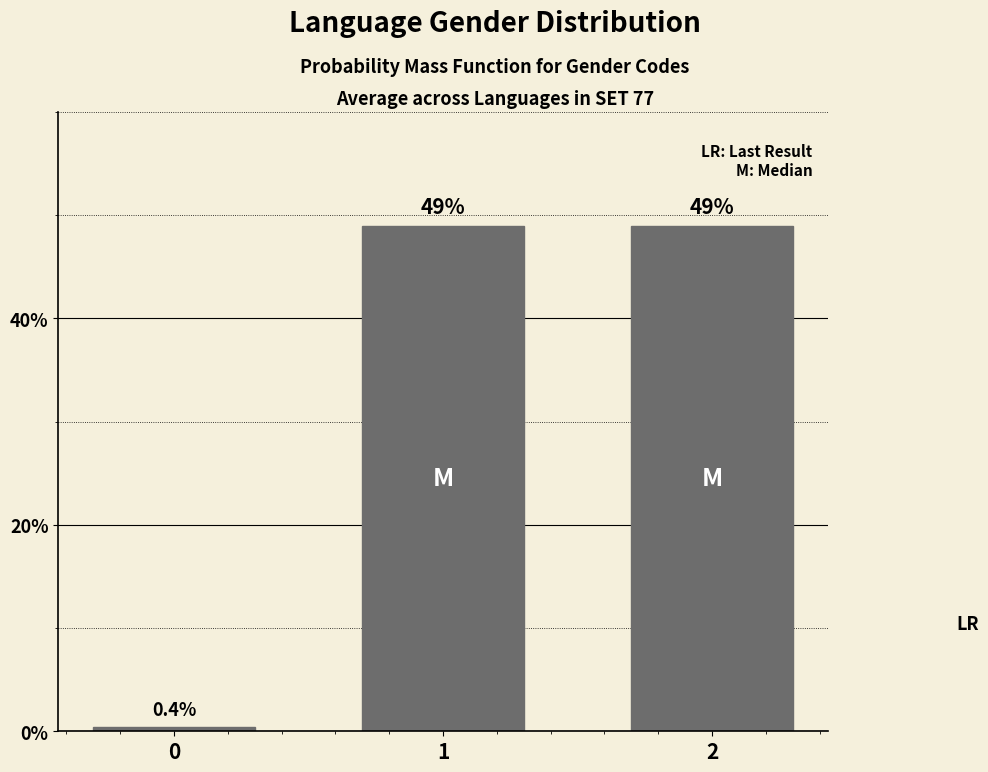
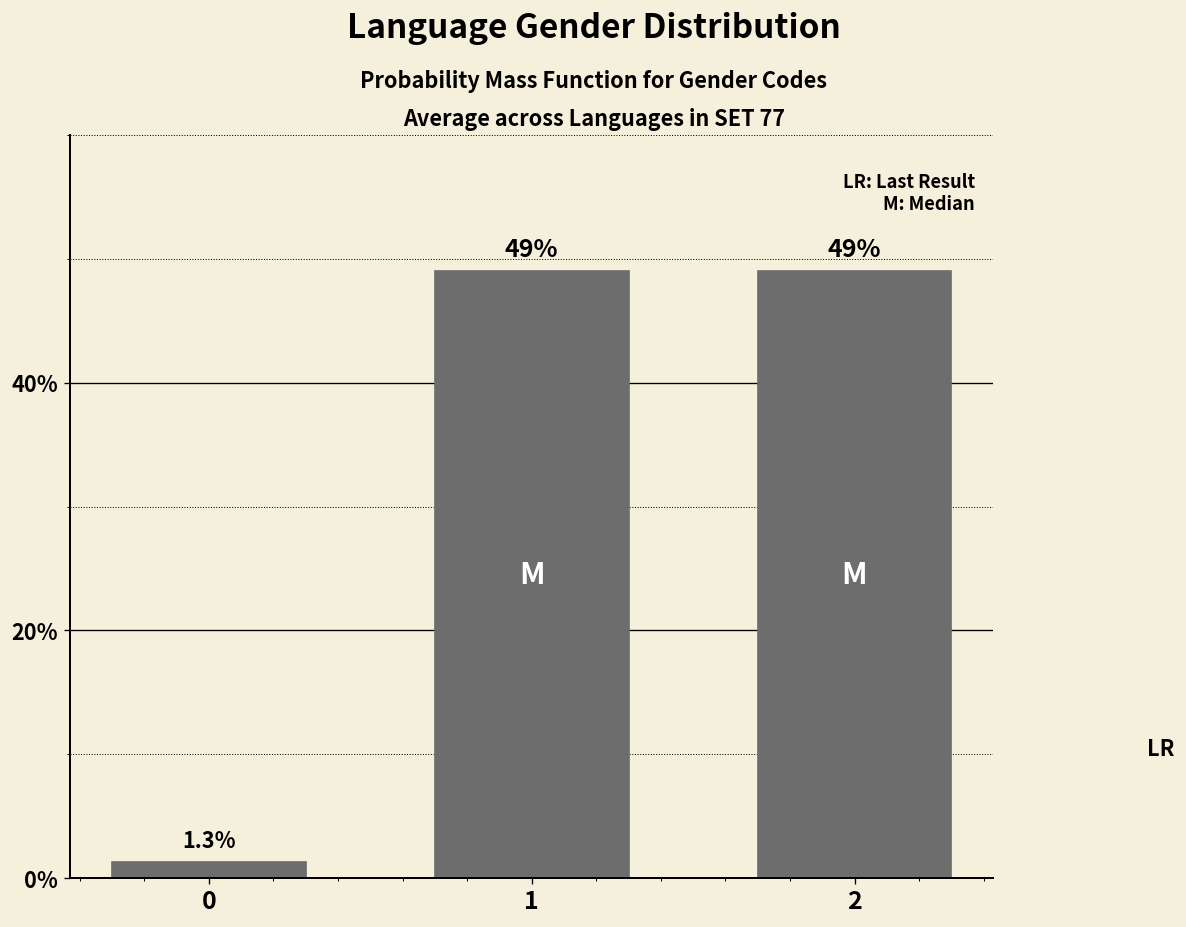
0: 0.4% -> 1.3%
